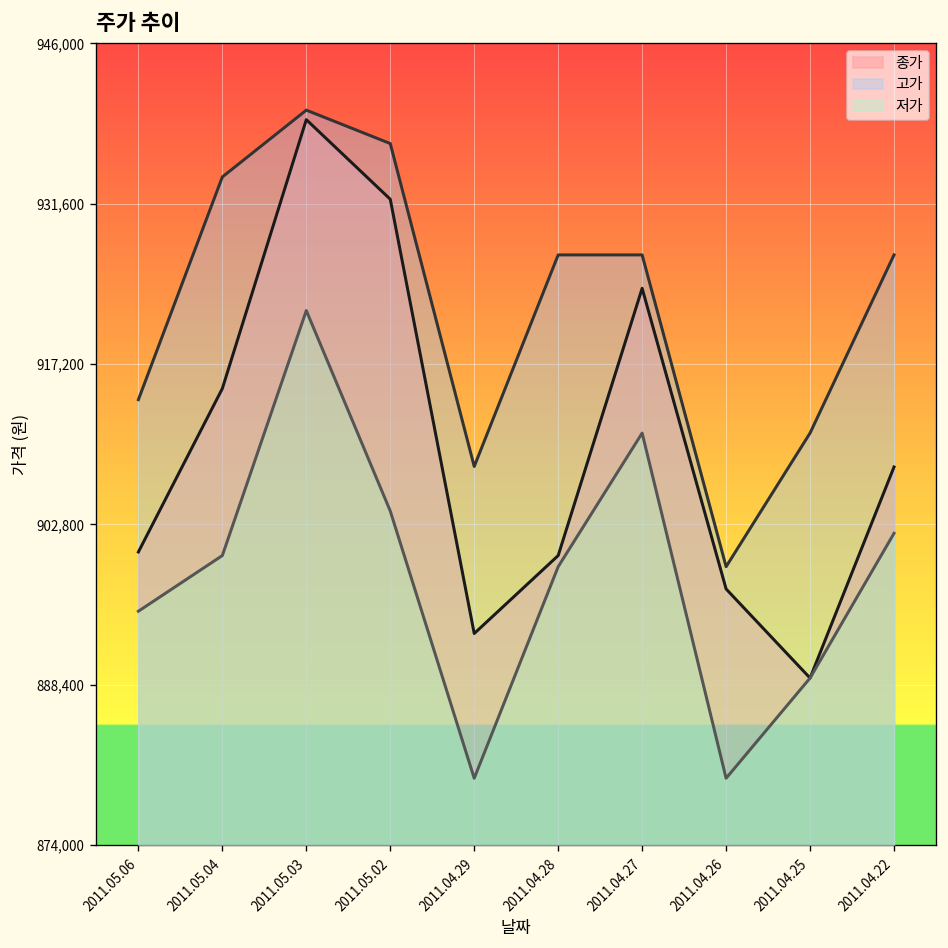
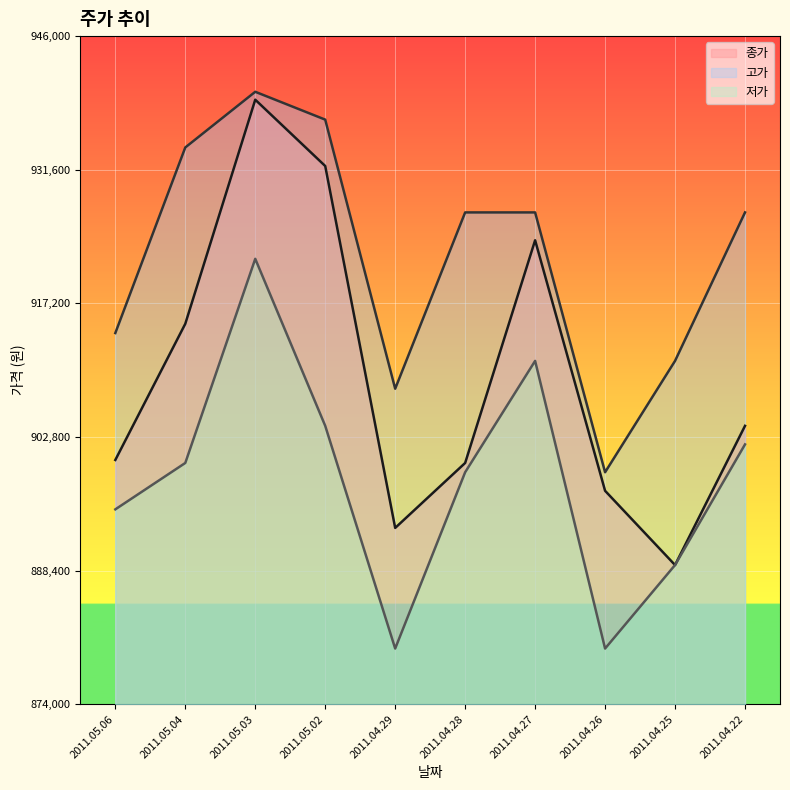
종가, 2011.04.22: 908,000 -> 904,000
